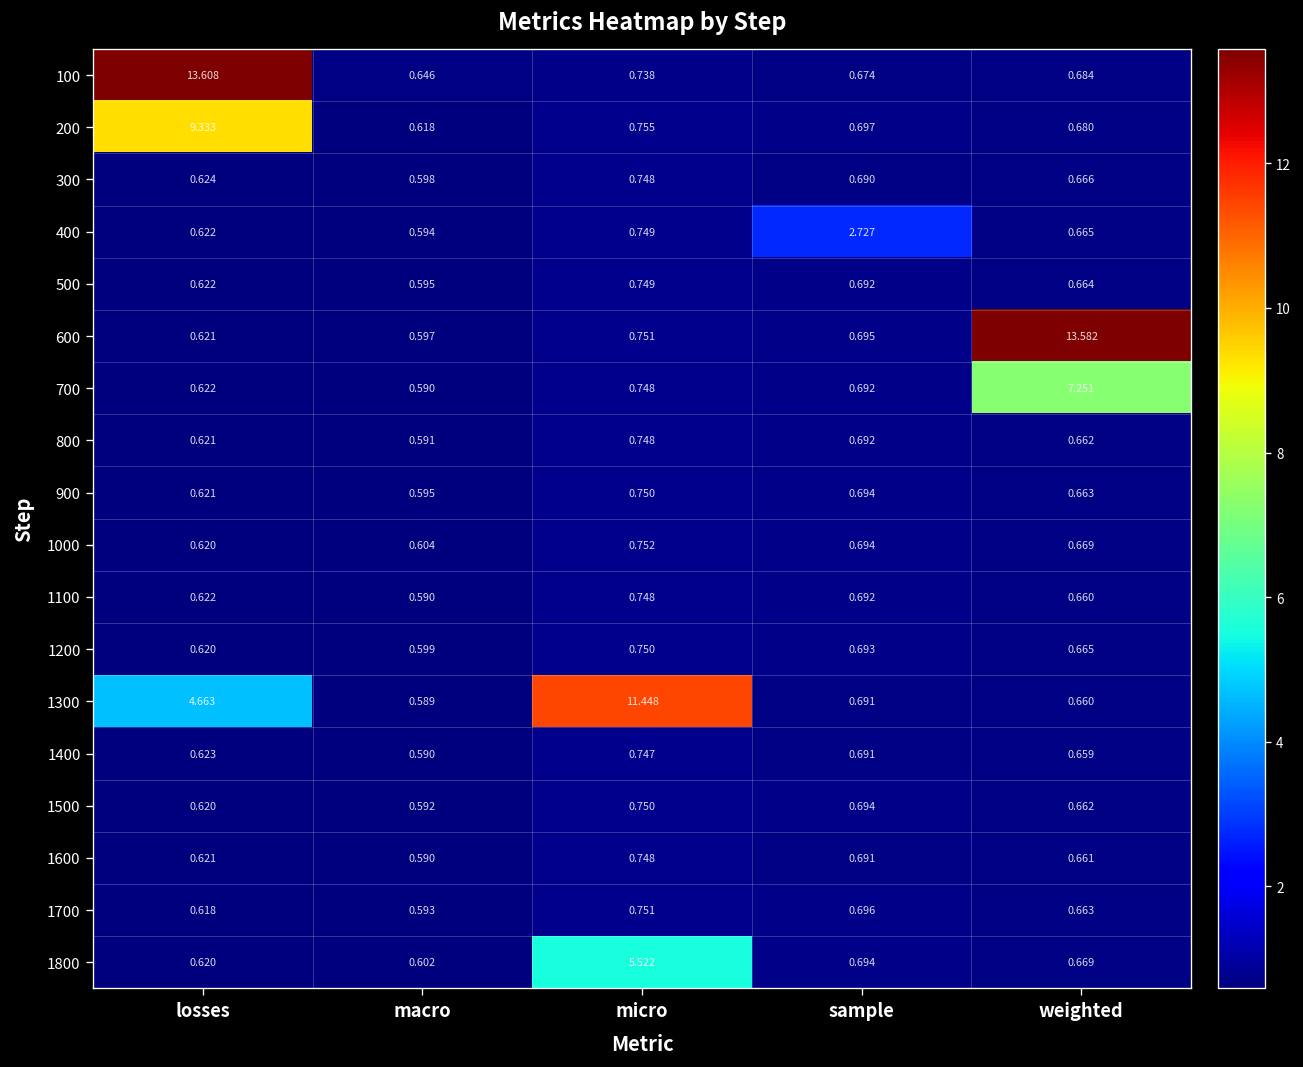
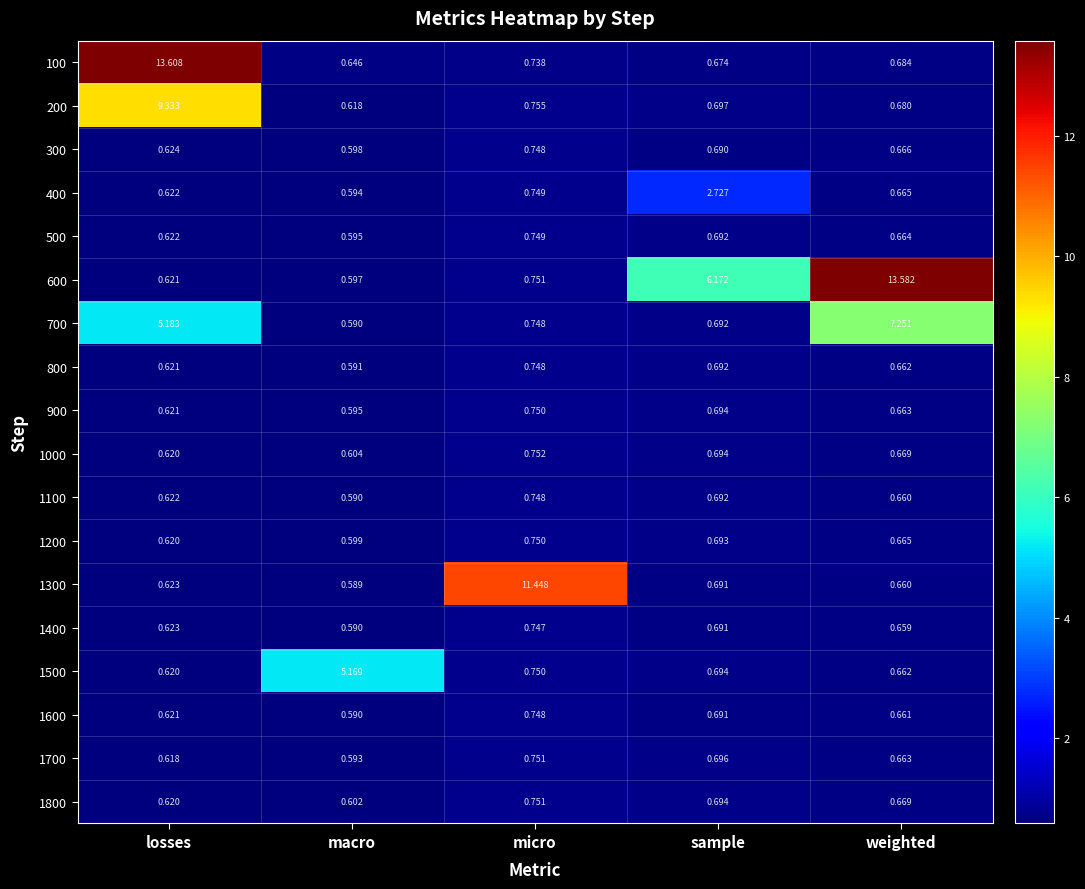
600, sample: 0.695 -> 6.172
700, losses: 0.622 -> 5.183
1300, losses: 4.663 -> 0.623
1500, macro: 0.592 -> 5.169
1800, micro: 5.522 -> 0.751
